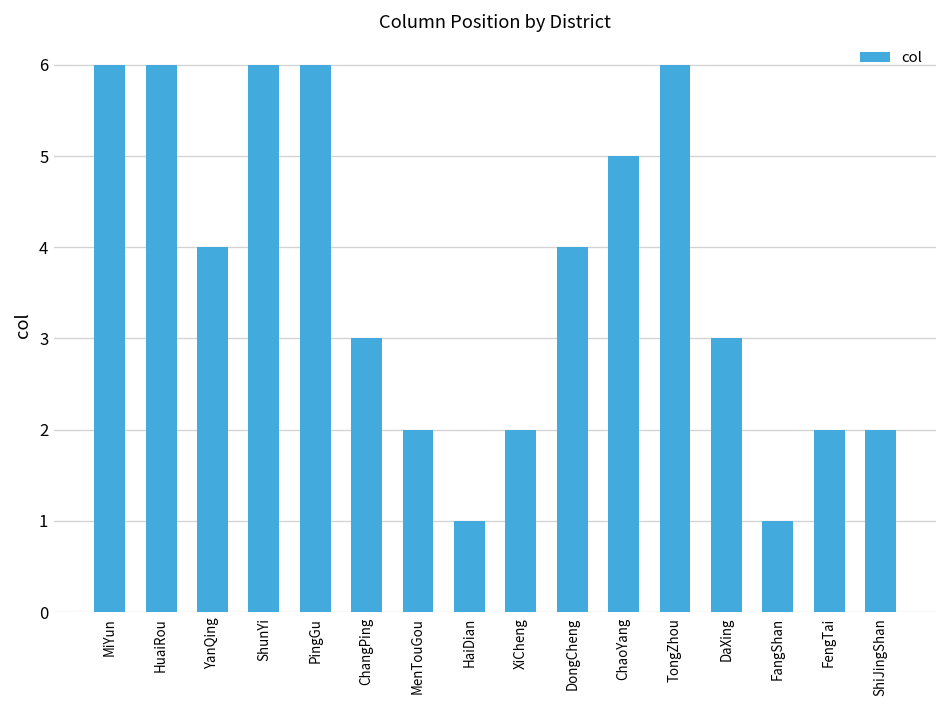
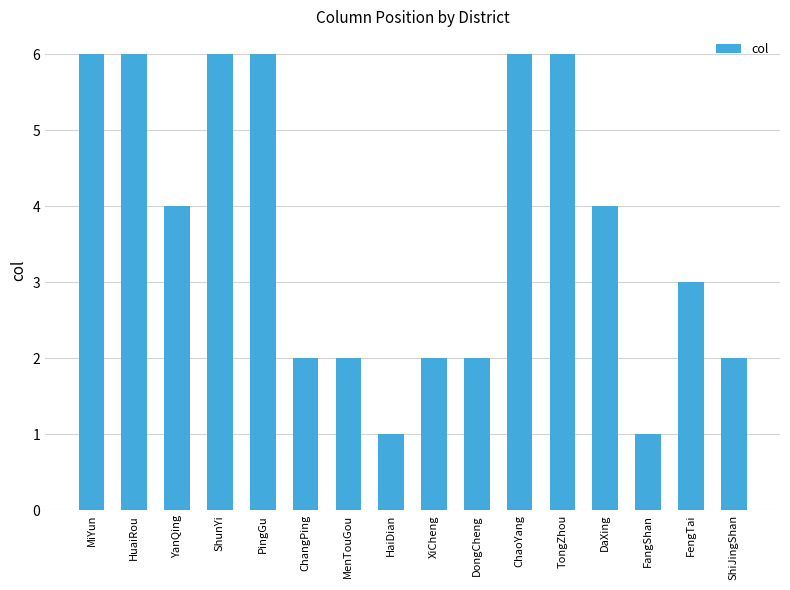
ChangPing: 3 -> 2
DongCheng: 4 -> 2
ChaoYang: 5 -> 6
DaXing: 3 -> 4
FengTai: 2 -> 3
